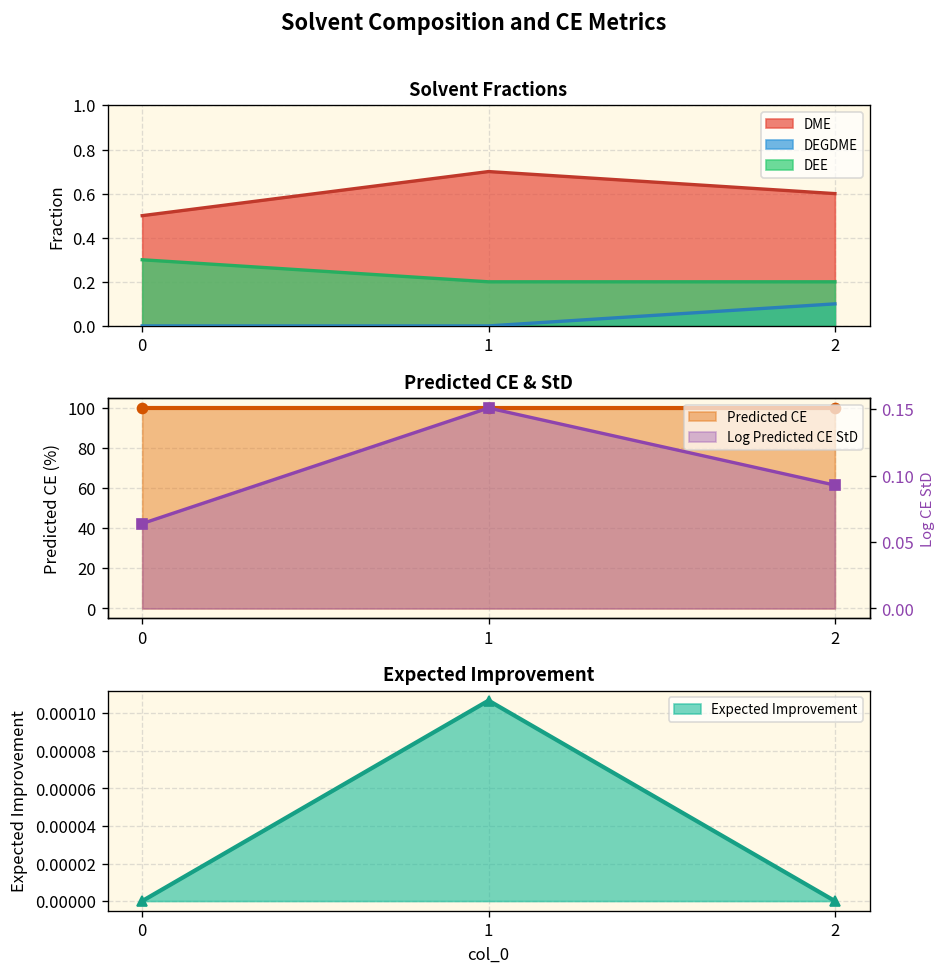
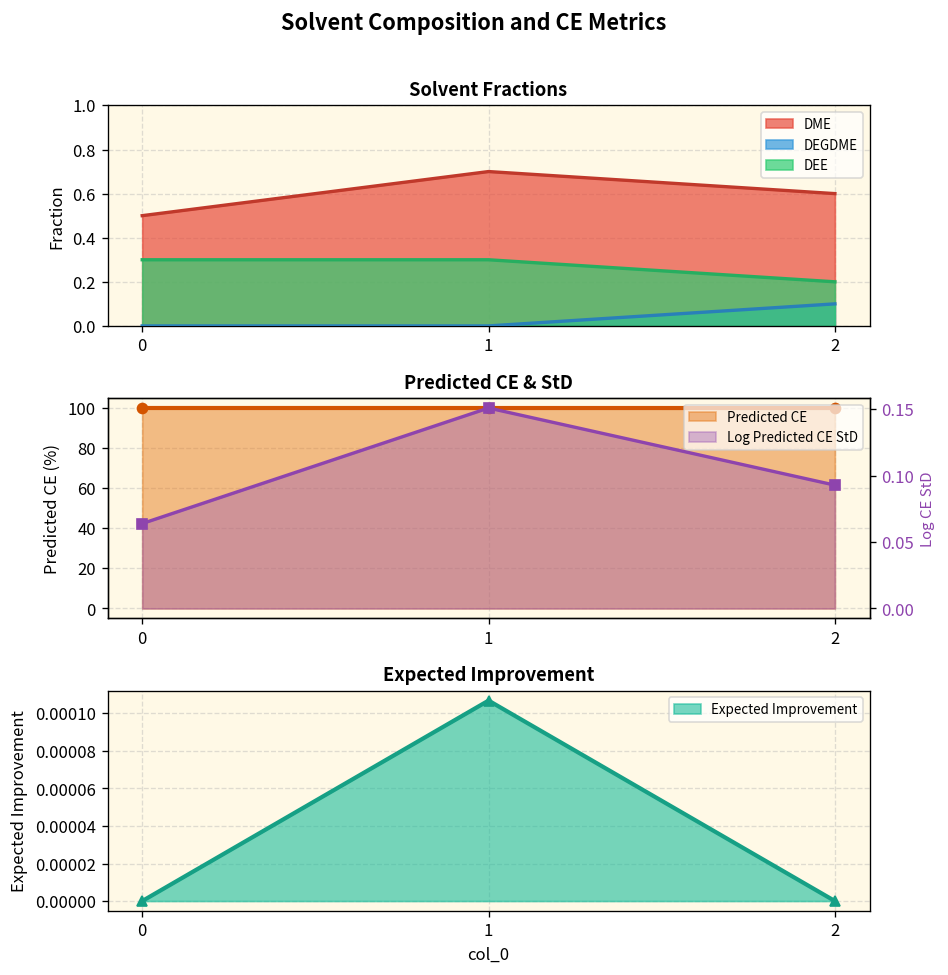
Solvent Fractions, DEE, 1: 0.2 -> 0.3
